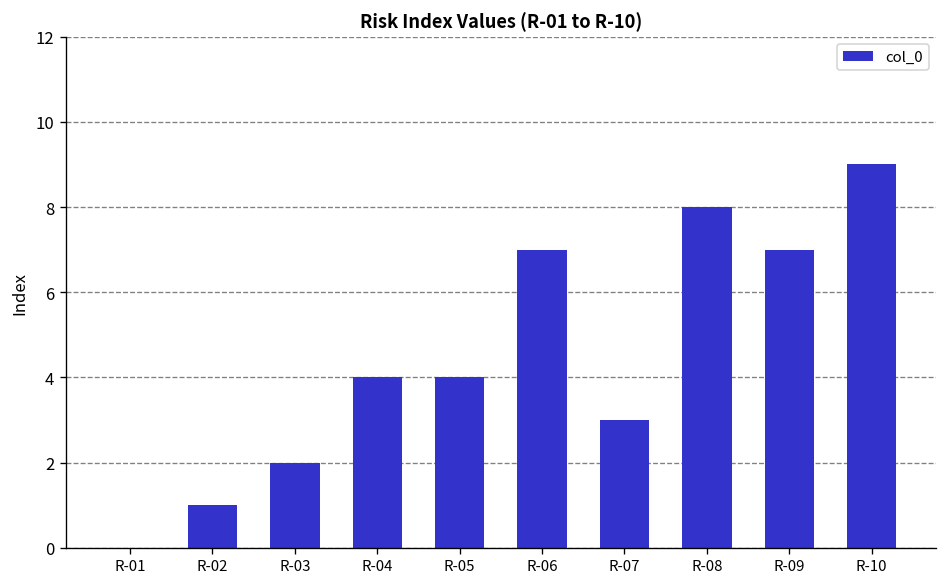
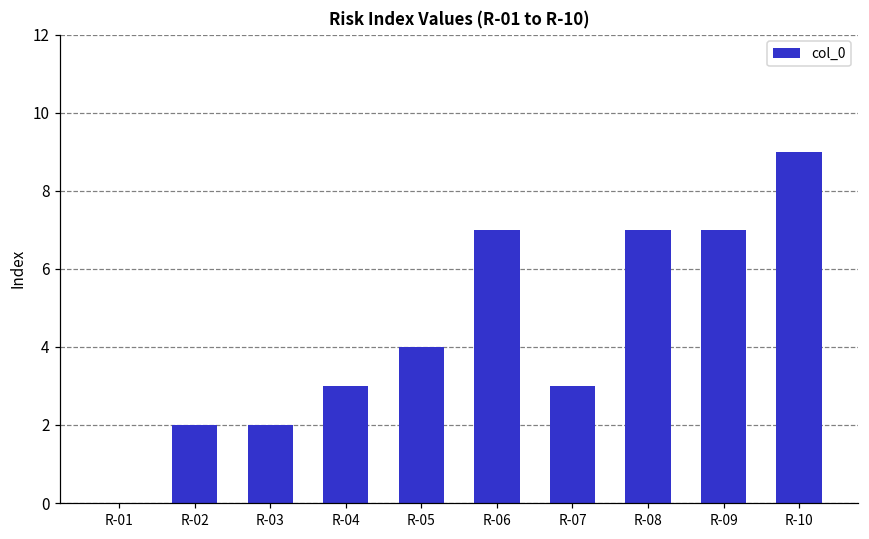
R-02: 1 -> 2
R-04: 4 -> 3
R-08: 8 -> 7
